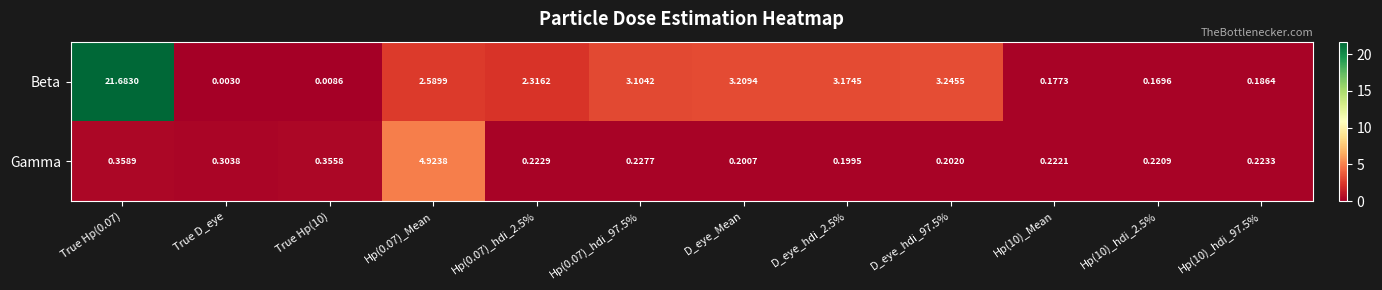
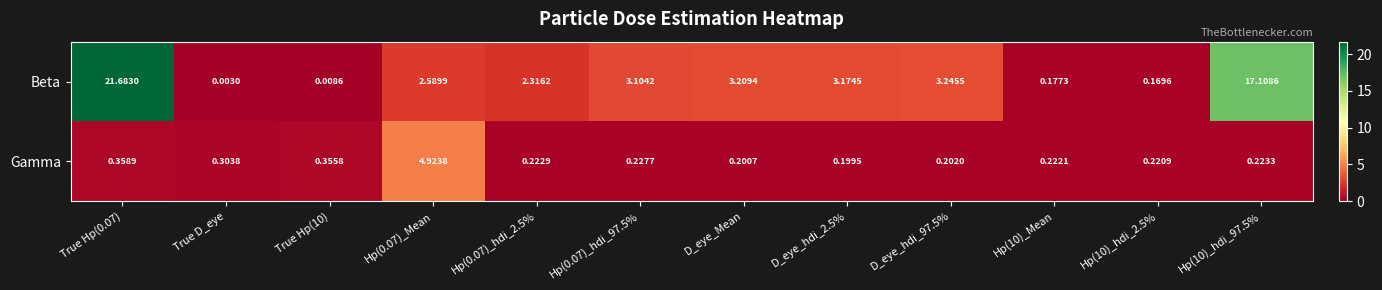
Beta, Hp(10)_hdi_97.5%: 0.1864 -> 17.1086
